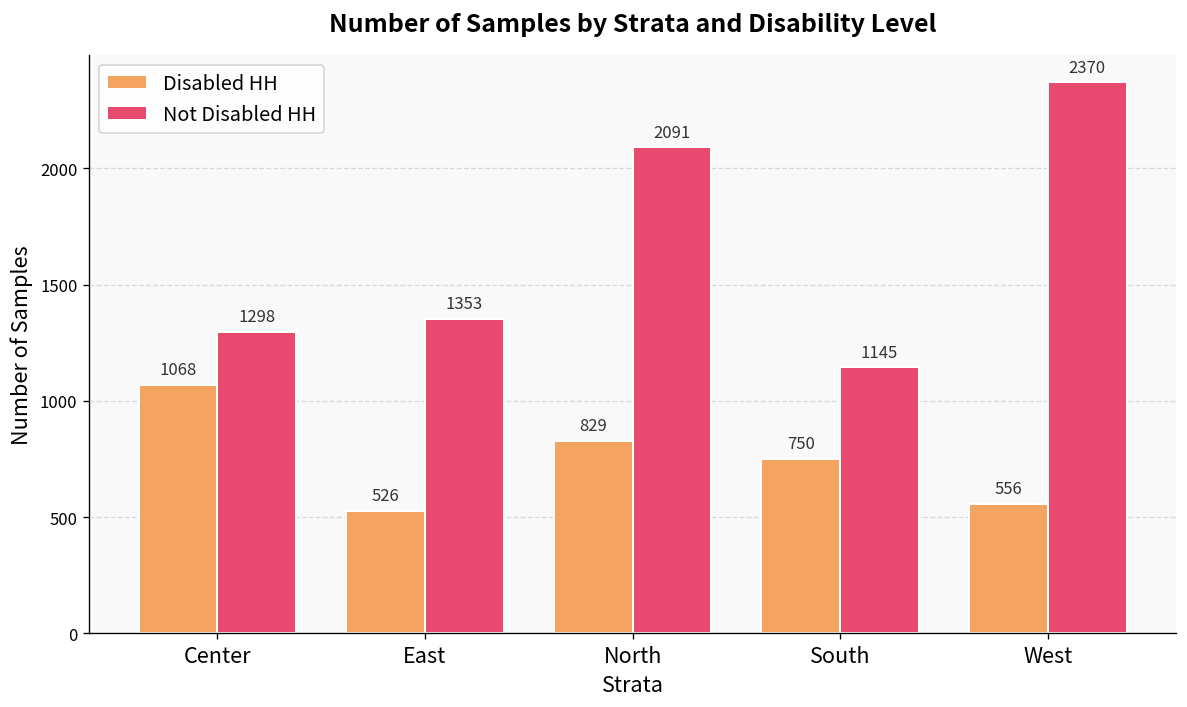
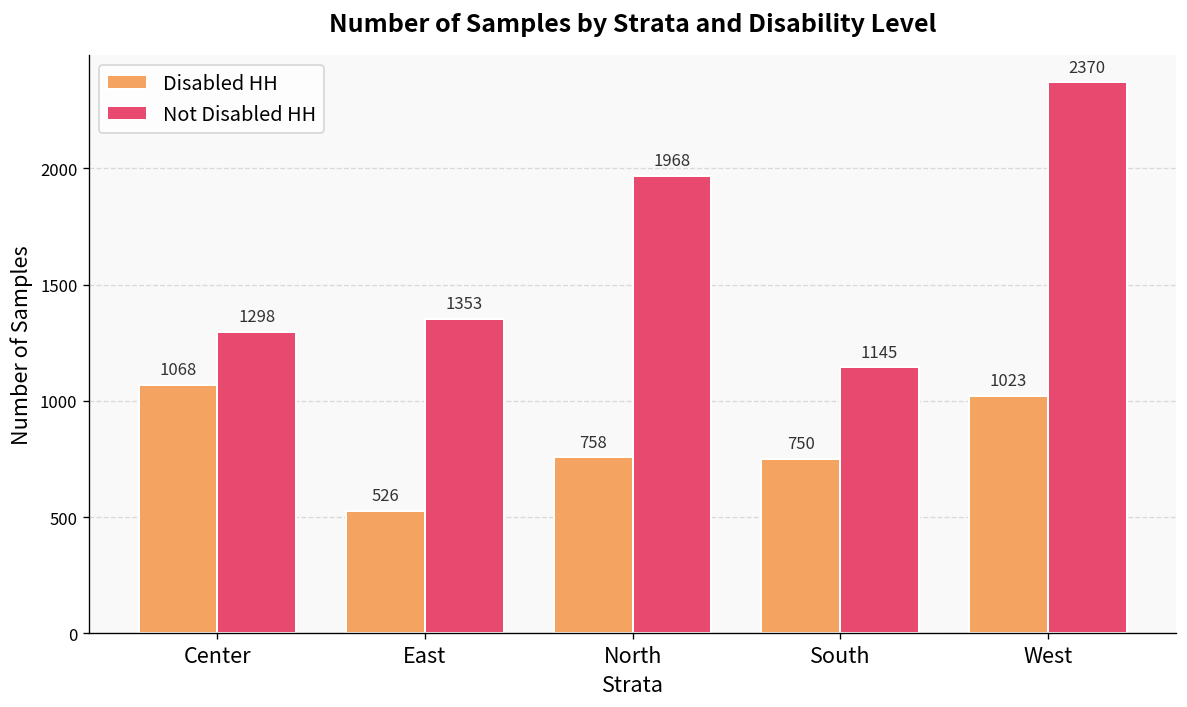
Disabled HH, North: 829 -> 758
Not Disabled HH, North: 2091 -> 1968
Disabled HH, West: 556 -> 1023
